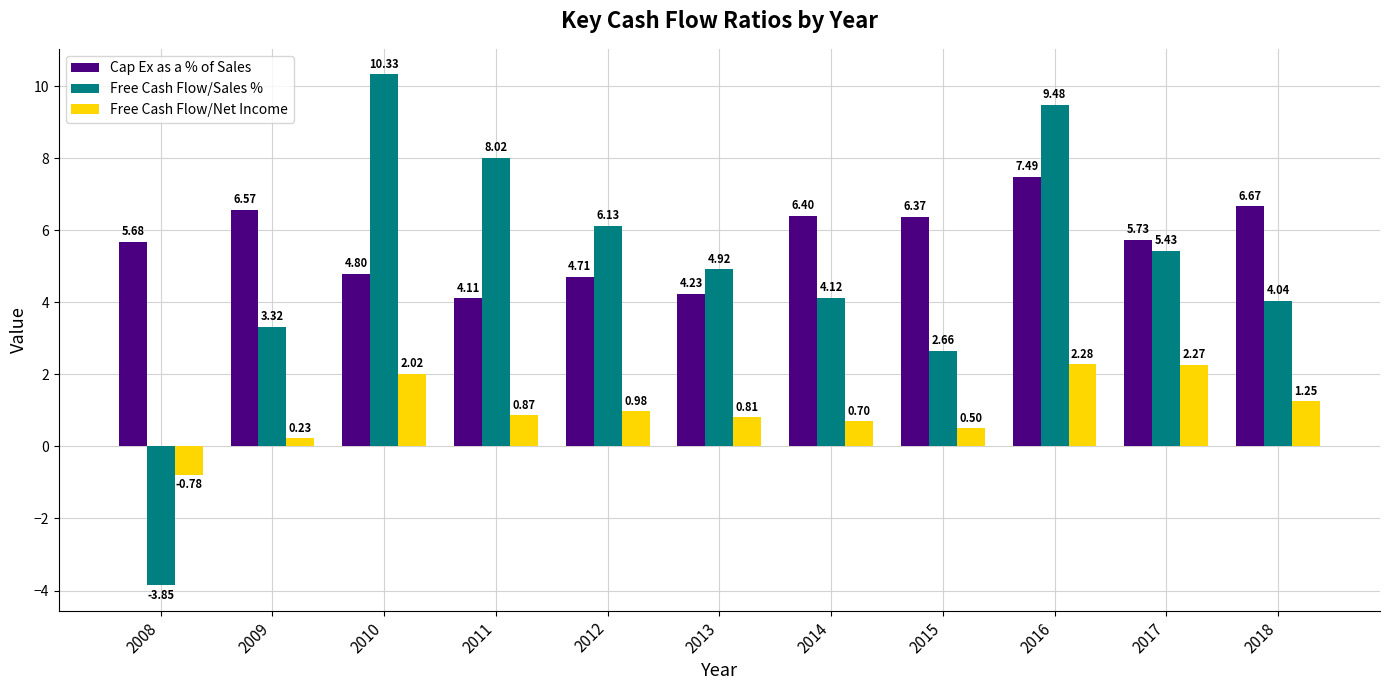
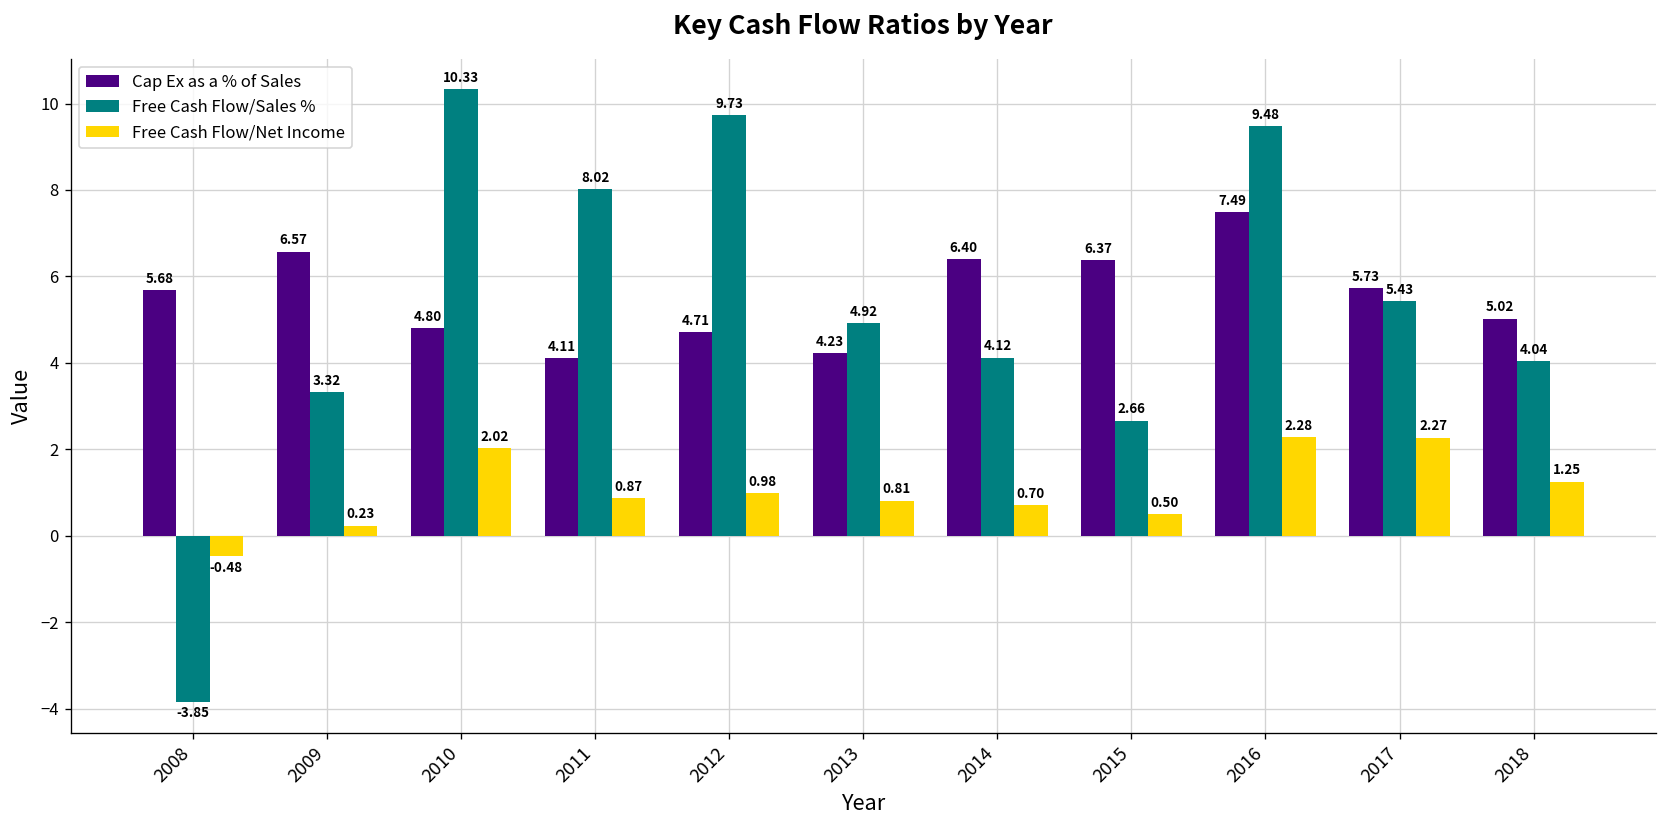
Free Cash Flow/Net Income, 2008: -0.78 -> -0.48
Free Cash Flow/Sales %, 2012: 6.13 -> 9.73
Cap Ex as a % of Sales, 2018: 6.67 -> 5.02
